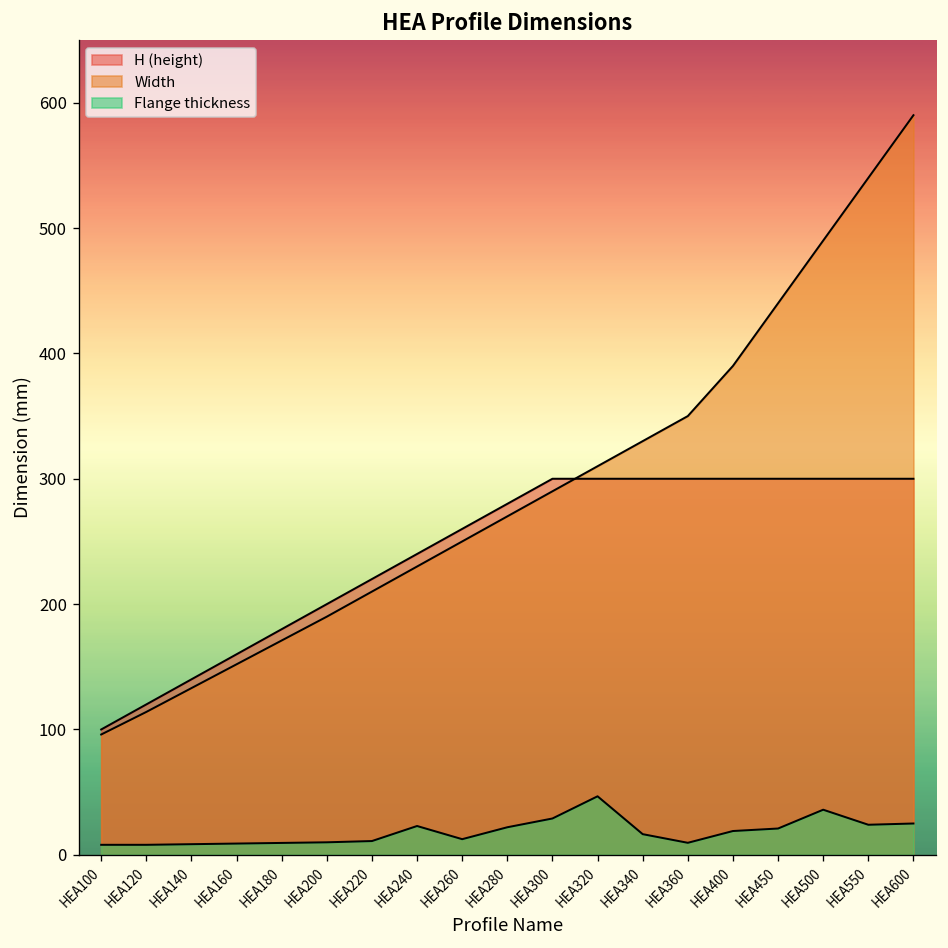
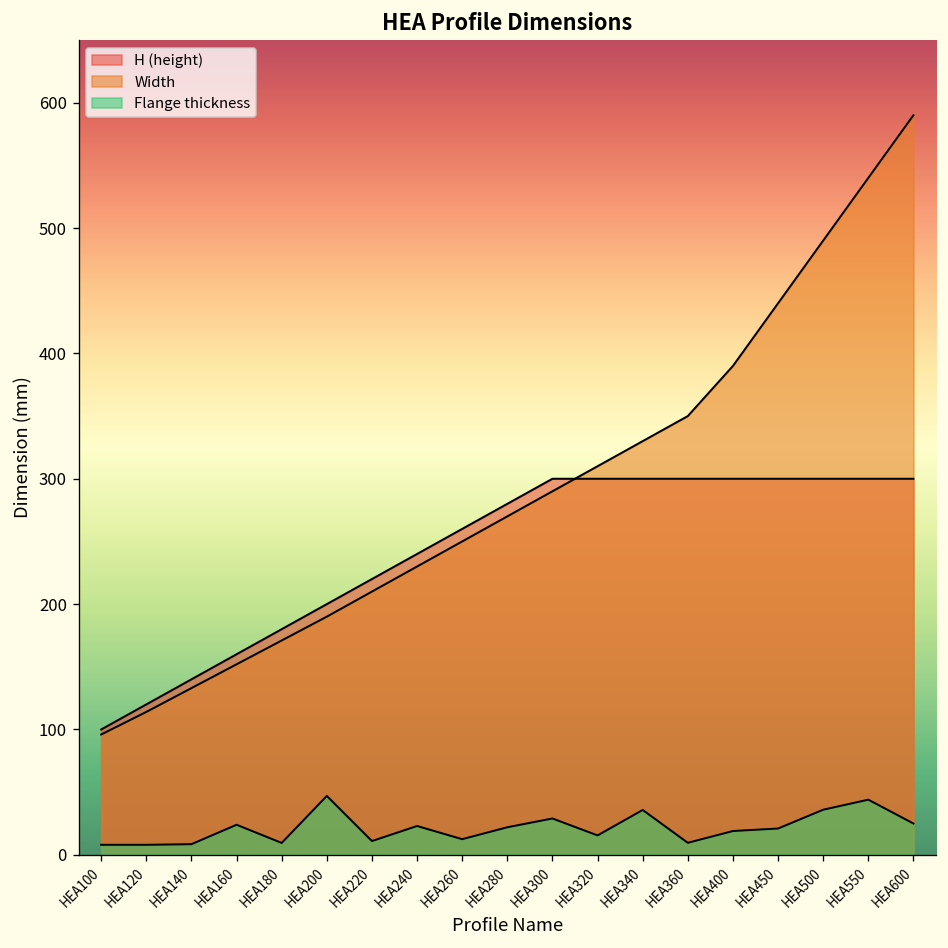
Flange thickness, HEA160: 9 -> 24
Flange thickness, HEA200: 10 -> 47
Flange thickness, HEA320: 47 -> 16
Flange thickness, HEA340: 17 -> 36
Flange thickness, HEA550: 24 -> 44
